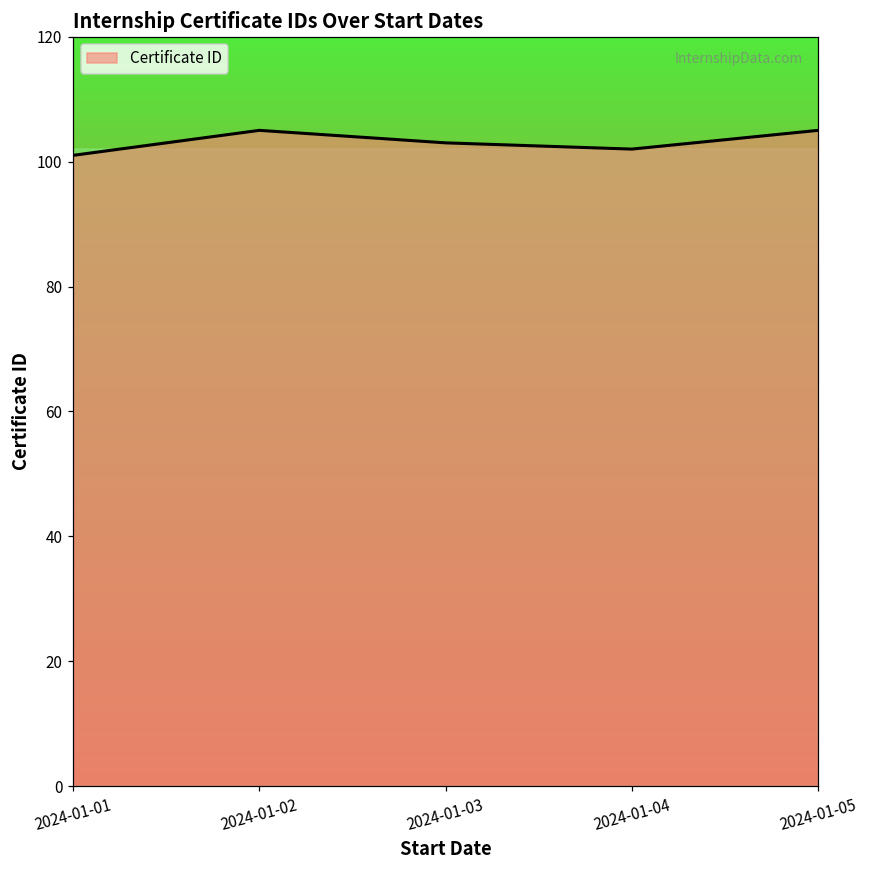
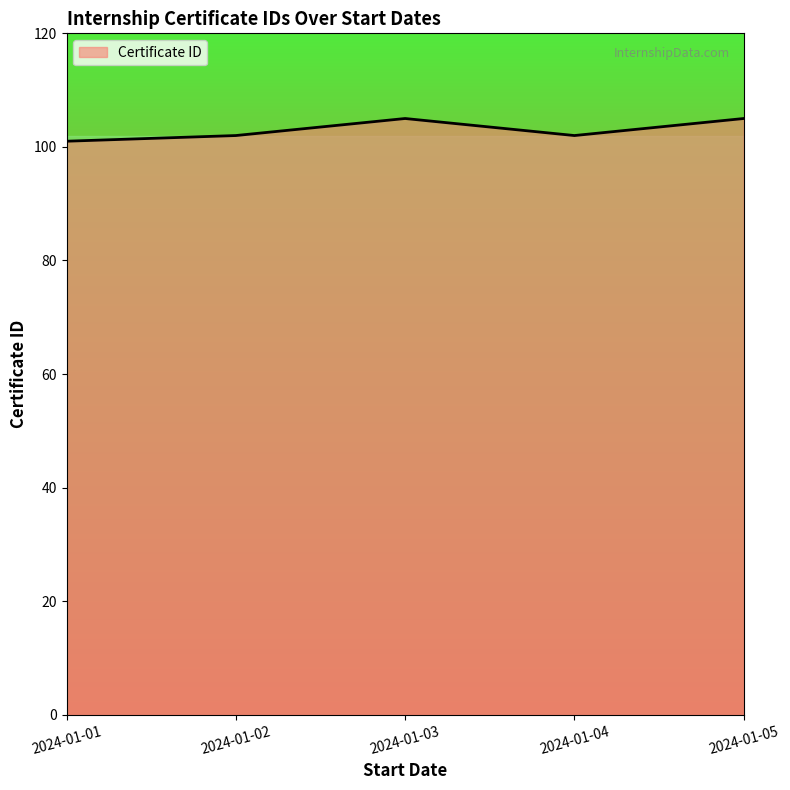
2024-01-02: 105 -> 102
2024-01-03: 103 -> 105
